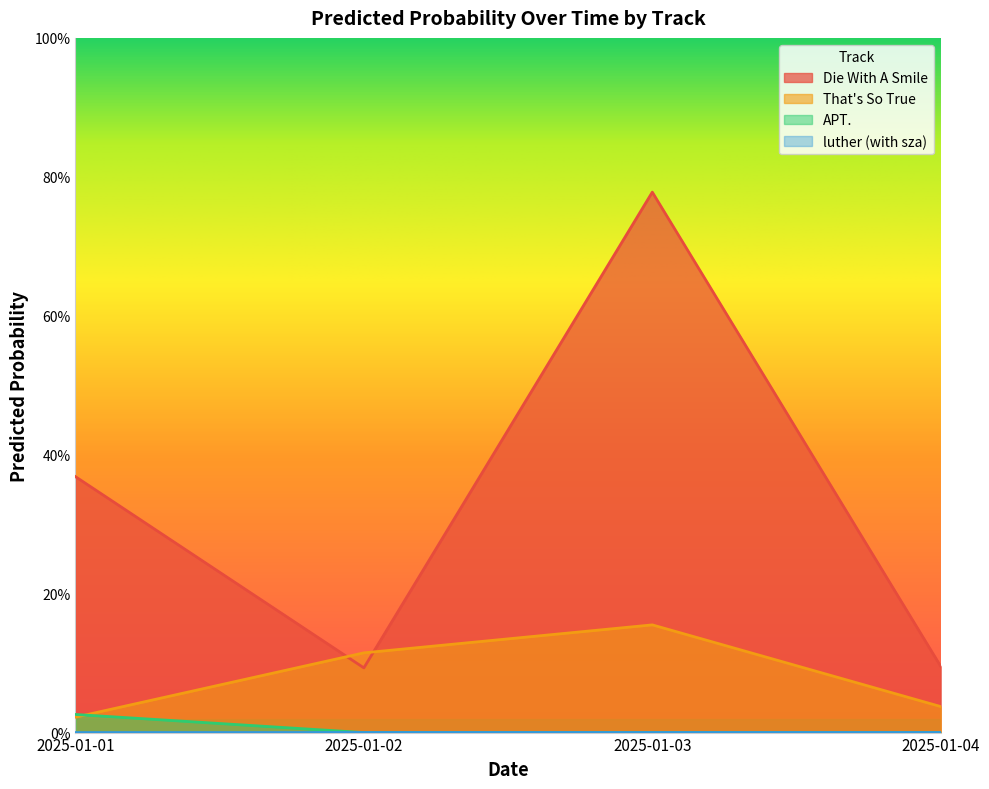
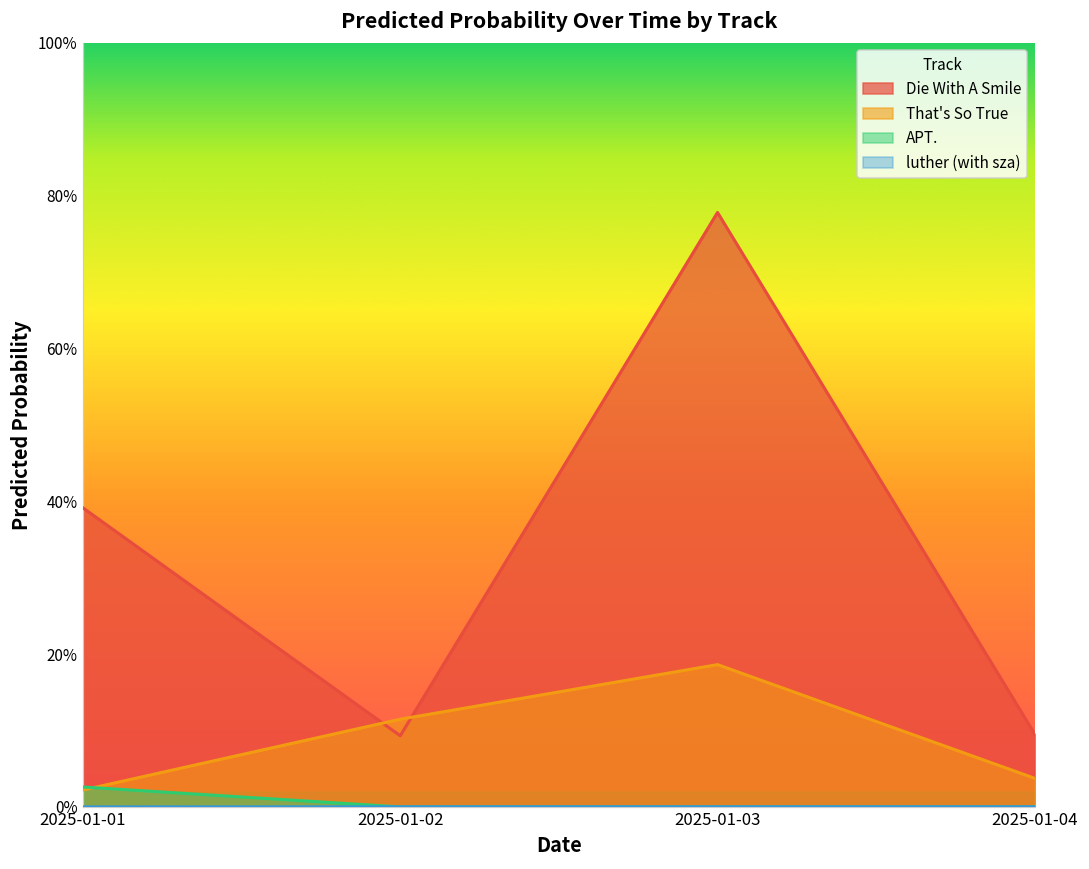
Die With A Smile, 2025-01-01: 37% -> 39%
That's So True, 2025-01-03: 16% -> 19%
